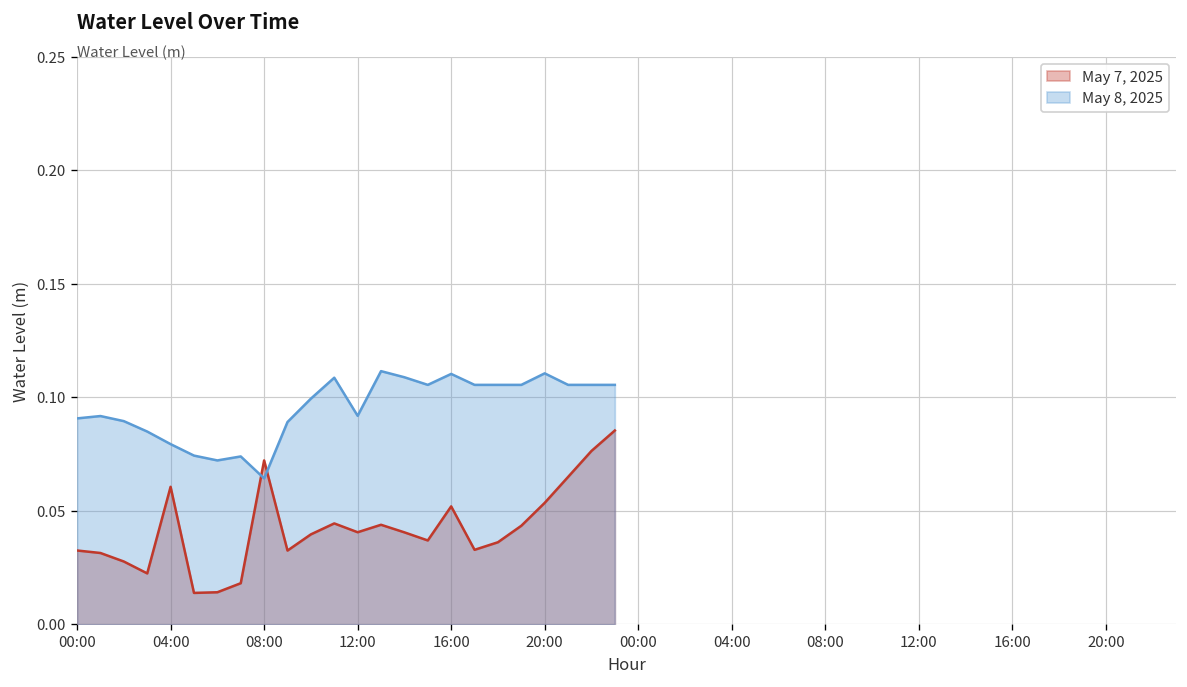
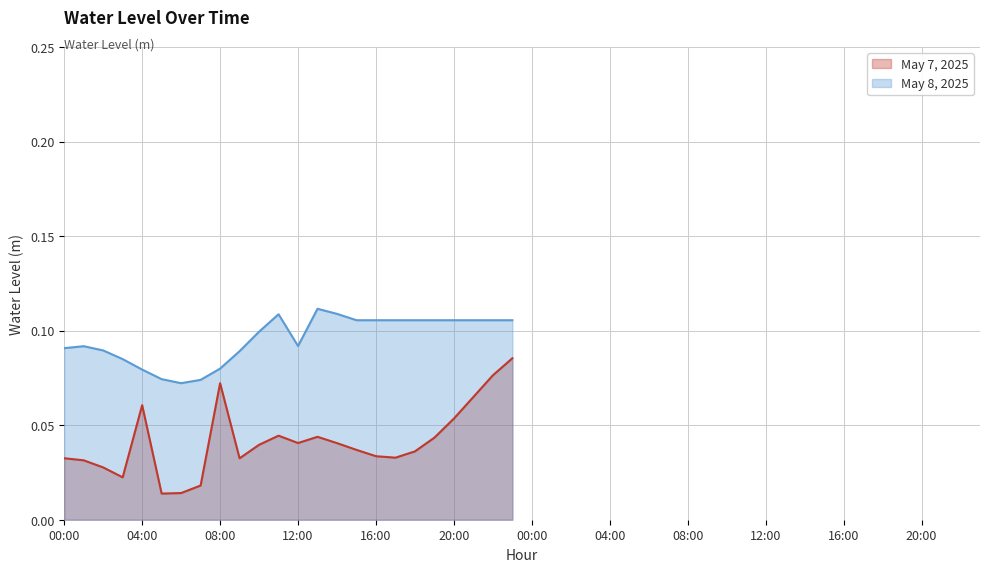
May 8, 2025, 08:00: 0.064 -> 0.080
May 7, 2025, 16:00: 0.052 -> 0.034
May 8, 2025, 16:00: 0.110 -> 0.106
May 8, 2025, 20:00: 0.111 -> 0.106
